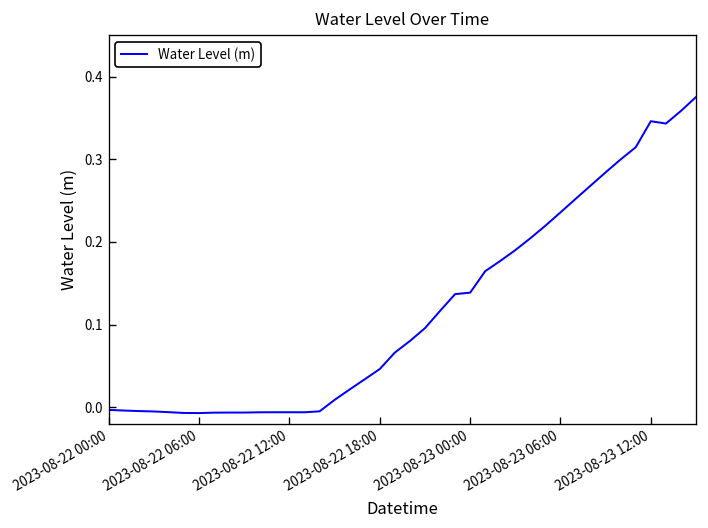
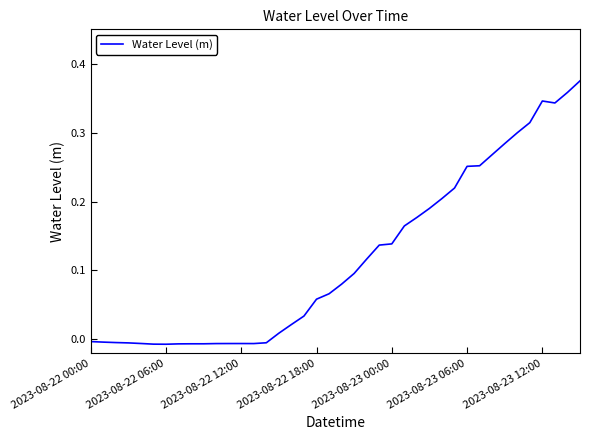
2023-08-22 18:00: 0.05 -> 0.06
2023-08-23 06:00: 0.24 -> 0.25
